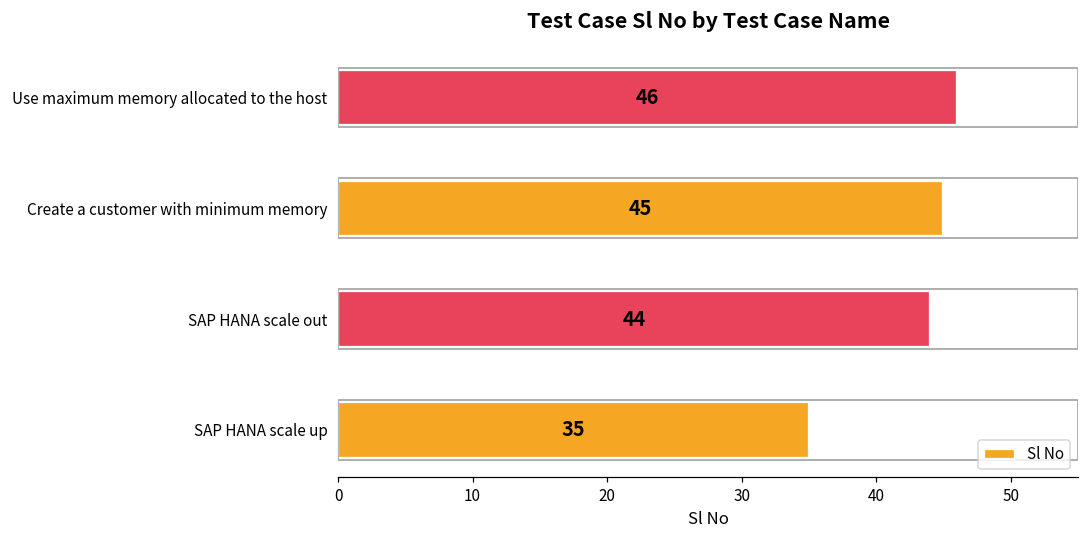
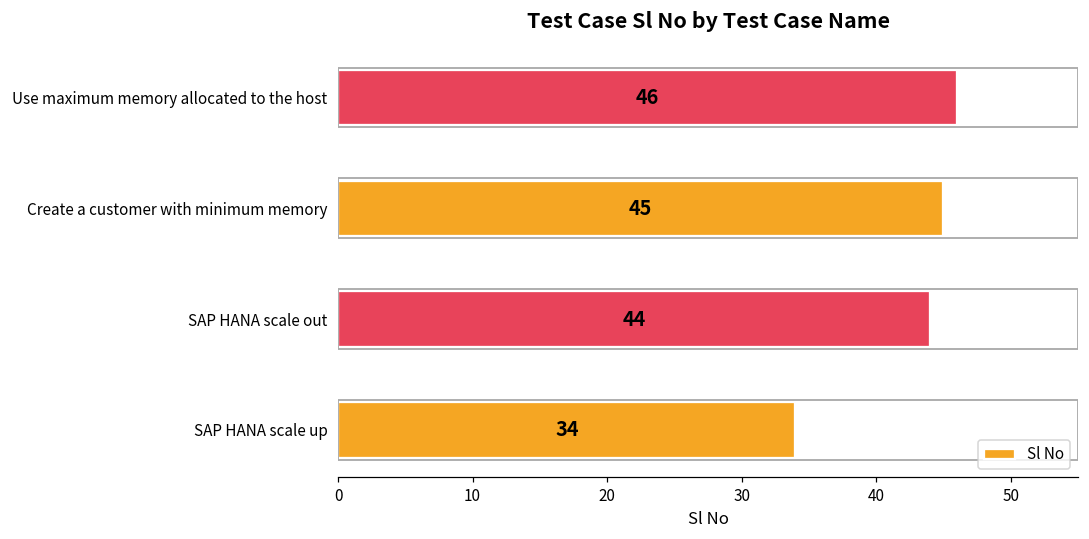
SAP HANA scale up: 35 -> 34
